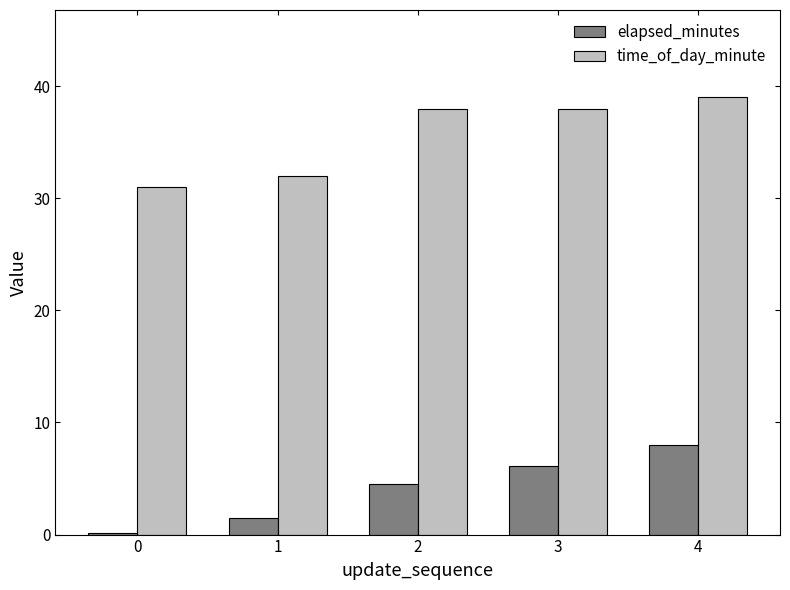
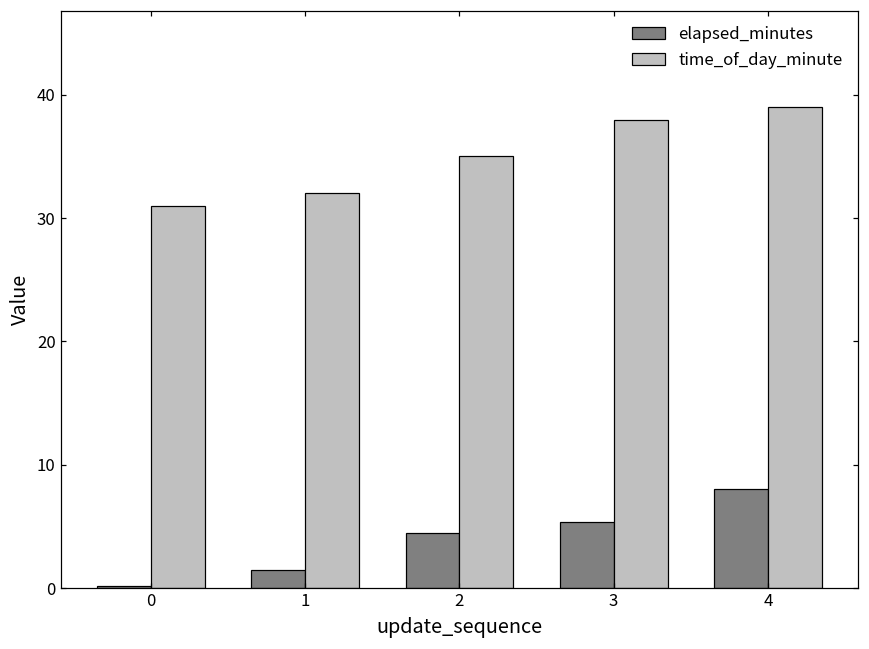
time_of_day_minute, 2: 38 -> 35
elapsed_minutes, 3: 6.1 -> 5.4
